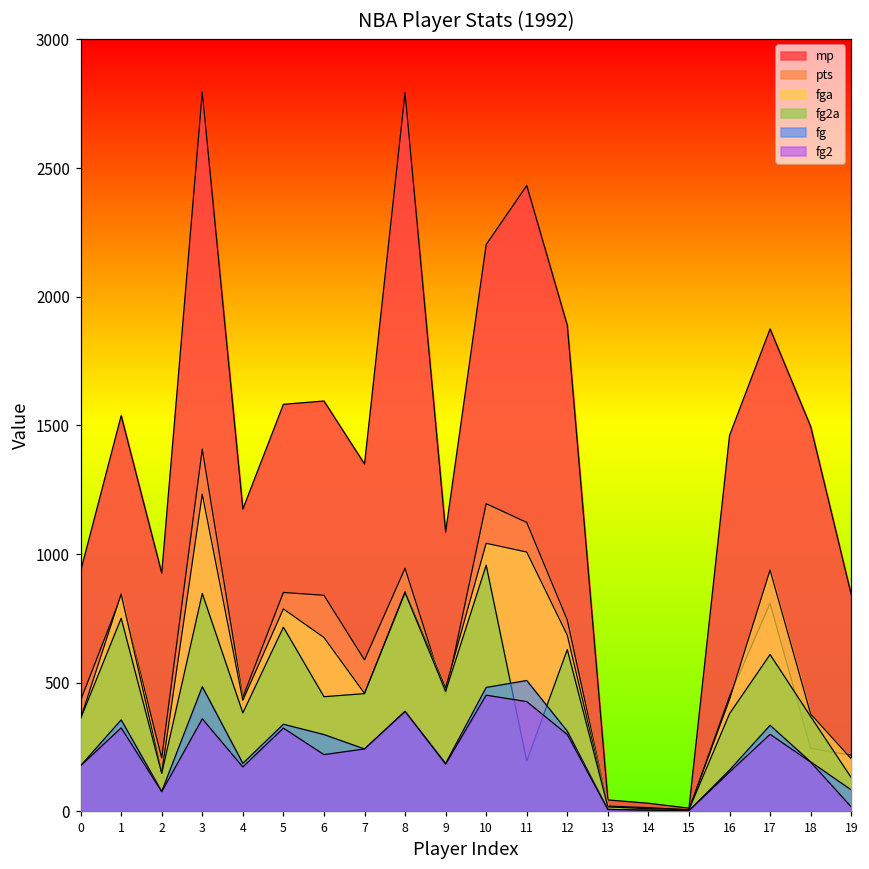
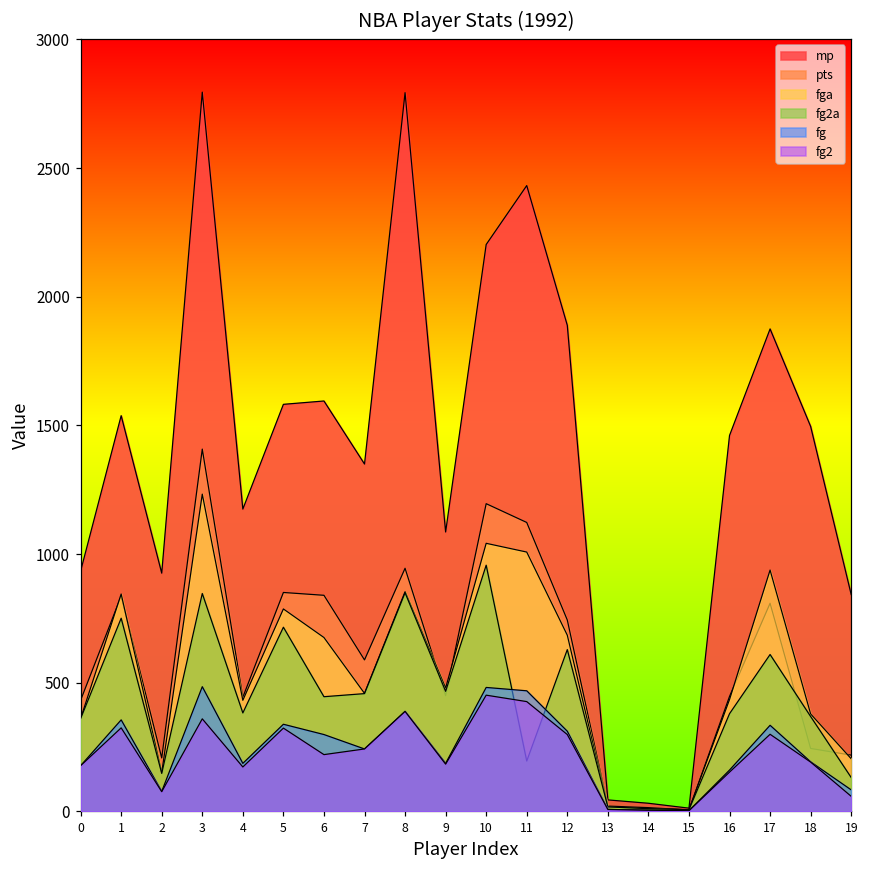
fg, 11: 510 -> 470
fg2, 19: 20 -> 60
